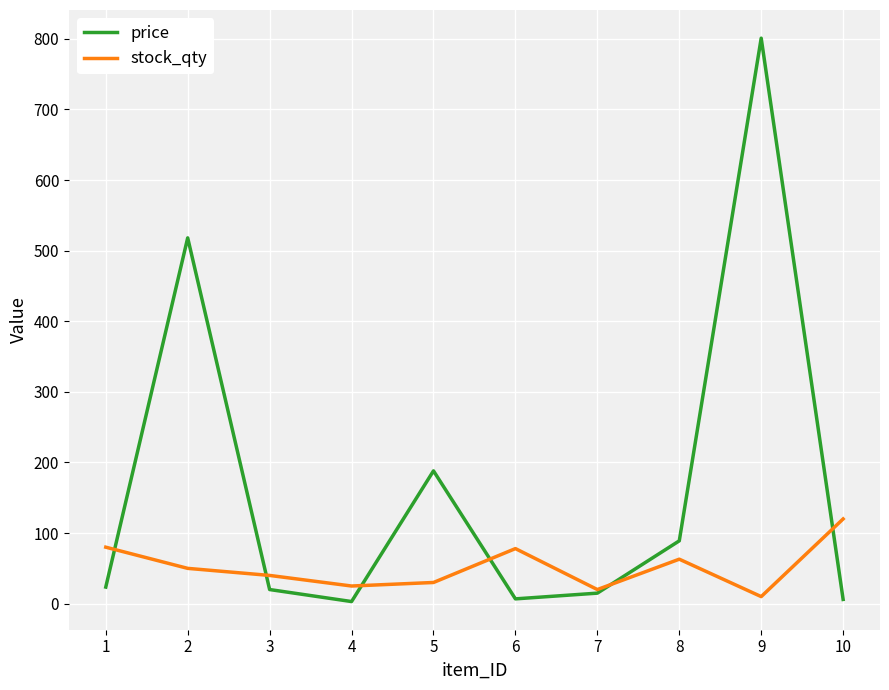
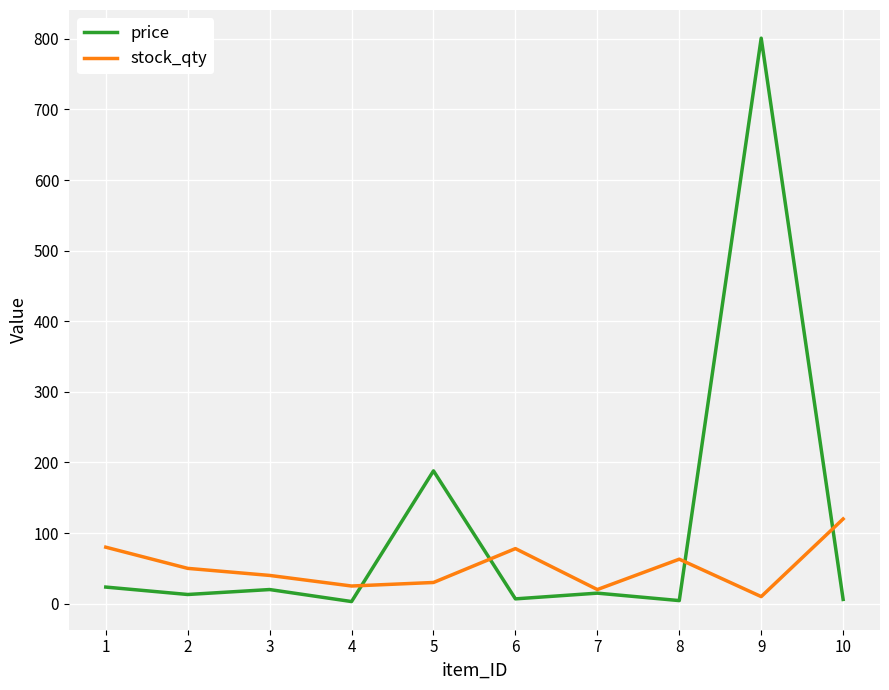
price, 2: 520 -> 10
price, 8: 90 -> 0
